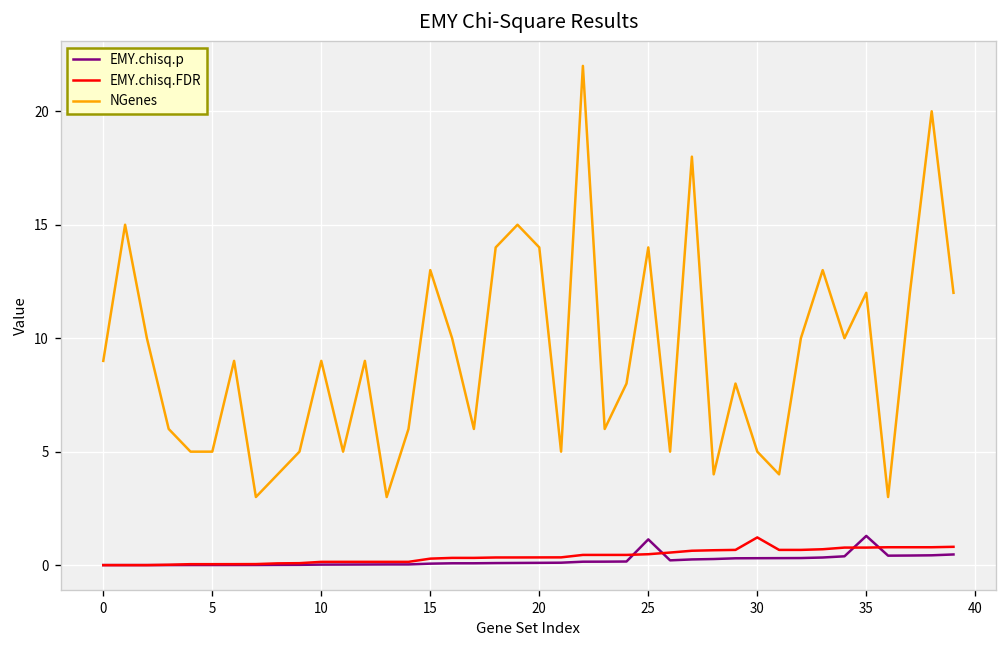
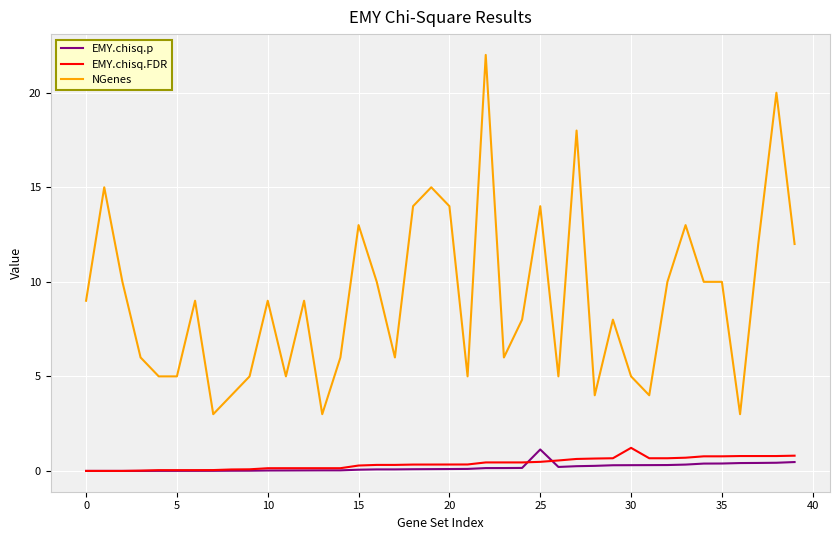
EMY.chisq.p, 35: 1.3 -> 0.4
NGenes, 35: 12 -> 10
